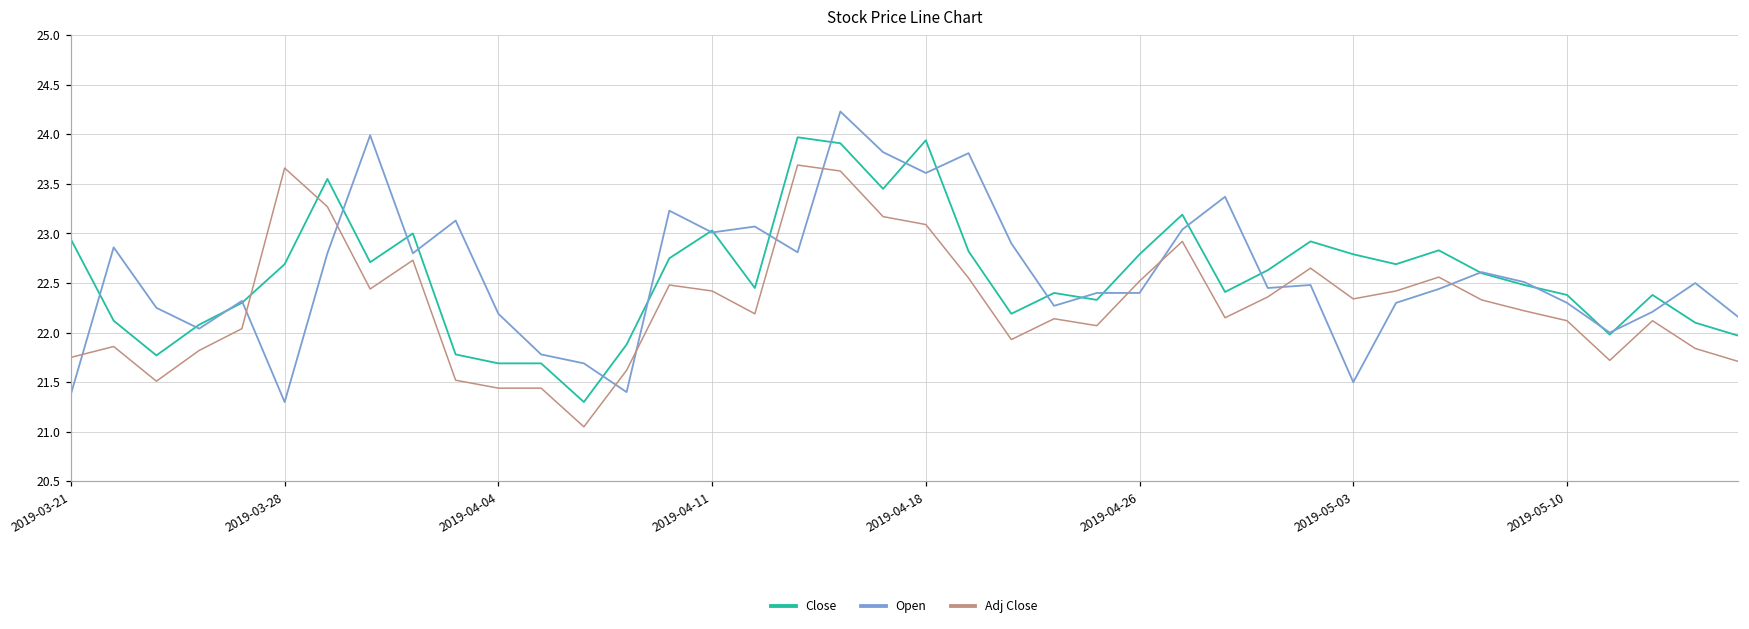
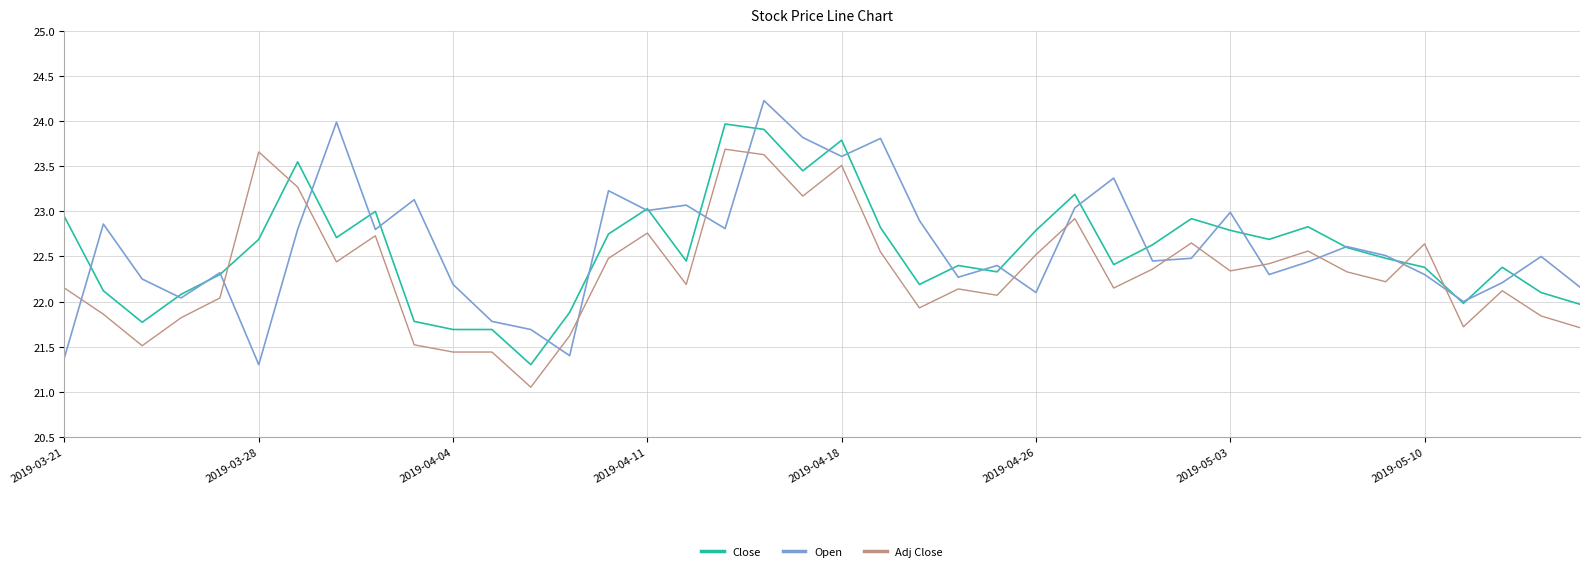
Adj Close, 2019-03-21: 21.8 -> 22.2
Adj Close, 2019-04-11: 22.4 -> 22.8
Close, 2019-04-18: 23.9 -> 23.8
Adj Close, 2019-04-18: 23.1 -> 23.5
Open, 2019-04-26: 22.4 -> 22.1
Open, 2019-05-03: 21.5 -> 23.0
Adj Close, 2019-05-10: 22.1 -> 22.6
